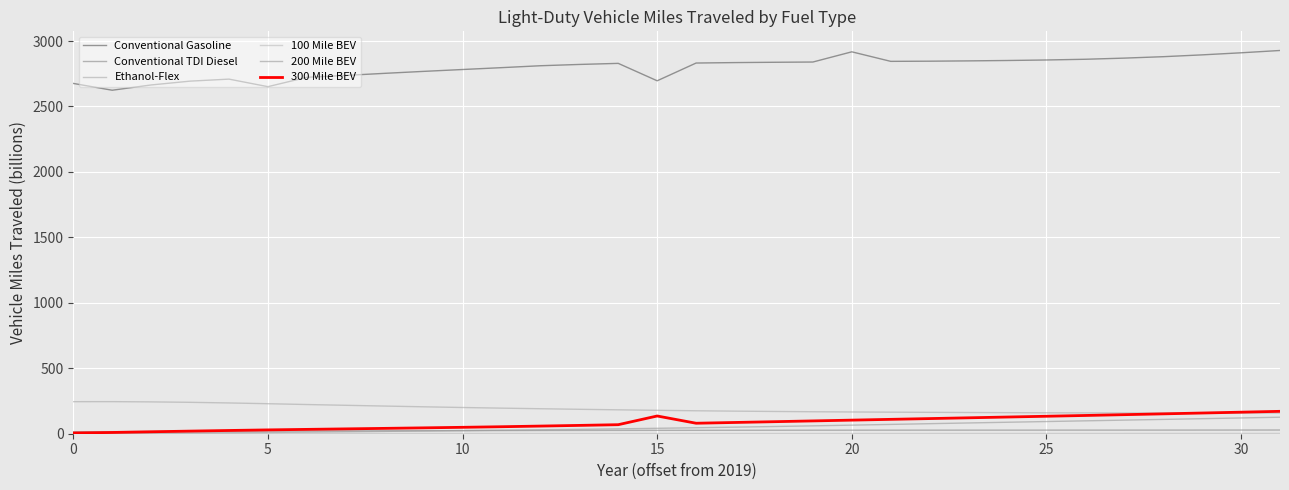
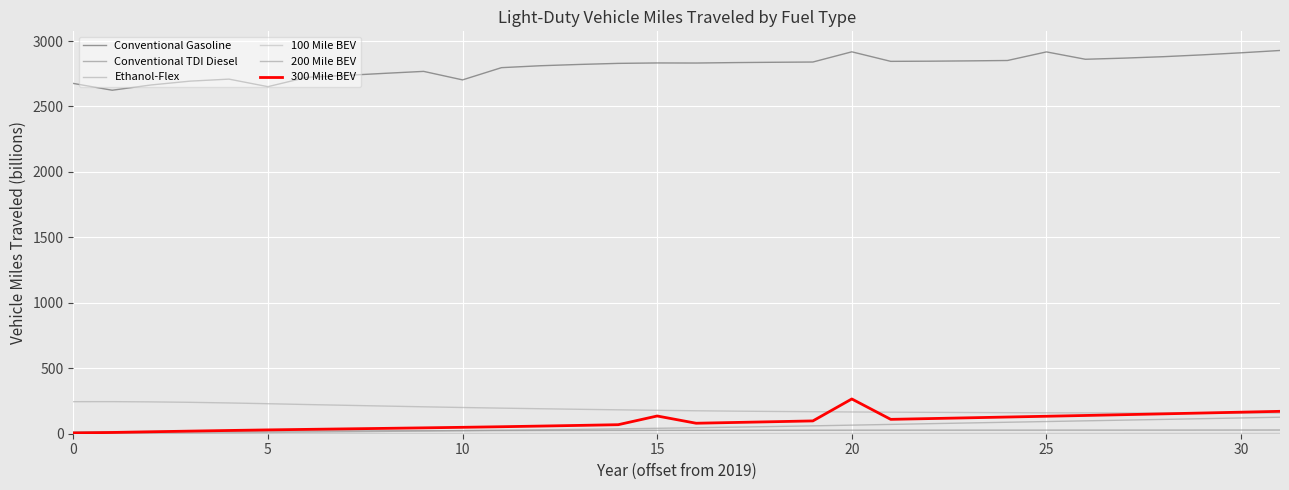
Conventional Gasoline, 10: 2780 -> 2700
Conventional Gasoline, 15: 2700 -> 2830
300 Mile BEV, 20: 100 -> 270
Conventional Gasoline, 25: 2860 -> 2920
